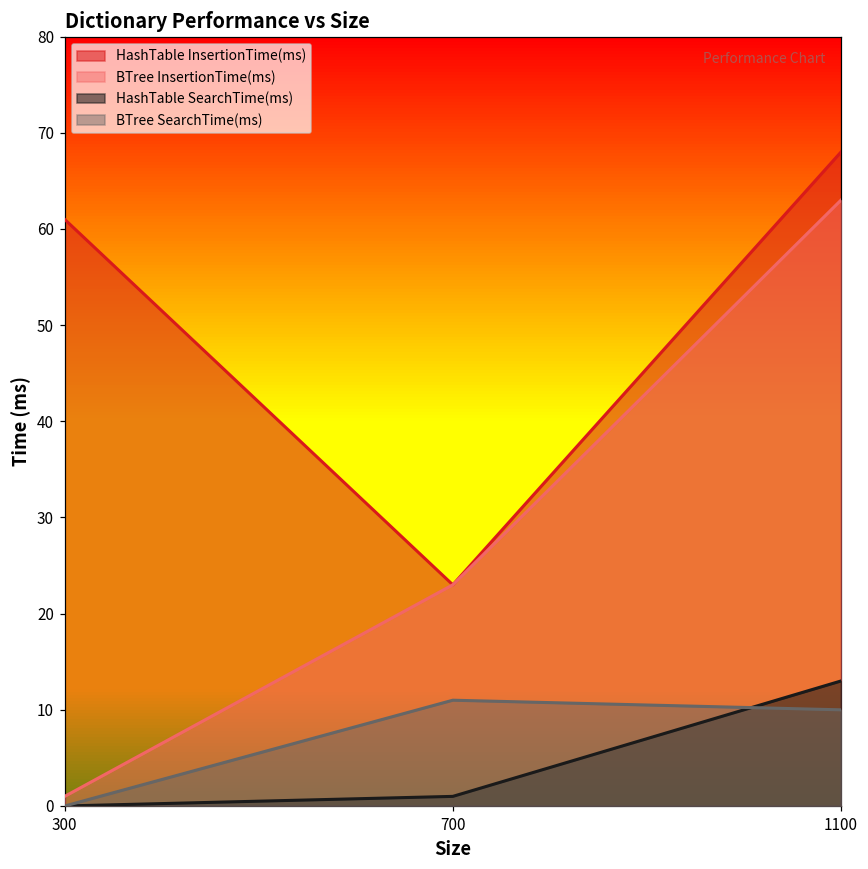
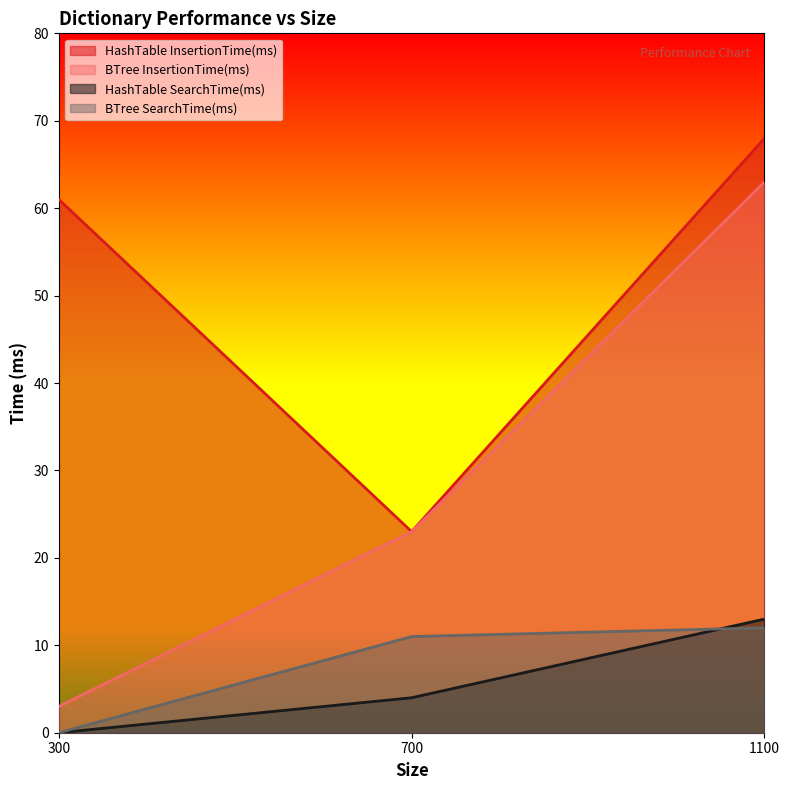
BTree InsertionTime(ms), 300: 1 -> 3
HashTable SearchTime(ms), 700: 1 -> 4
BTree SearchTime(ms), 1100: 10 -> 12
